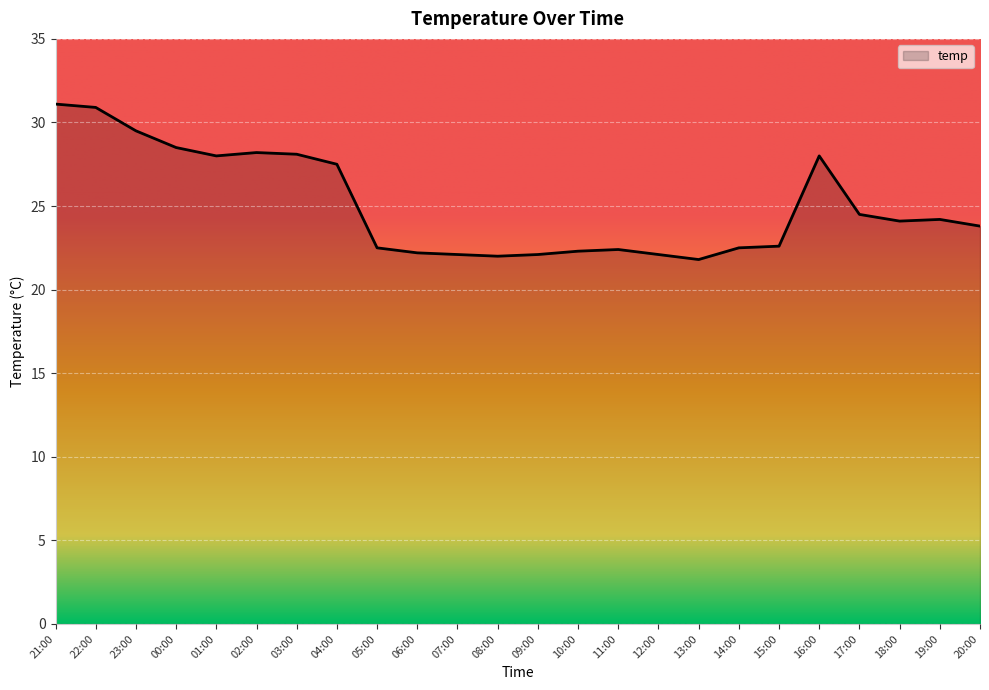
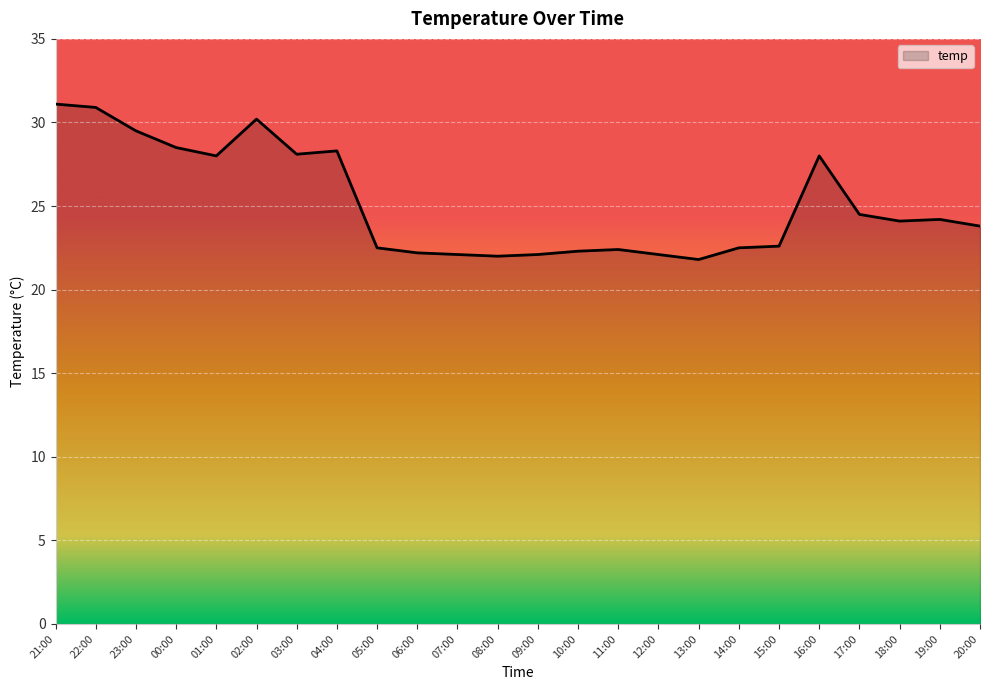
02:00: 28.2 -> 30.2
04:00: 27.5 -> 28.3
